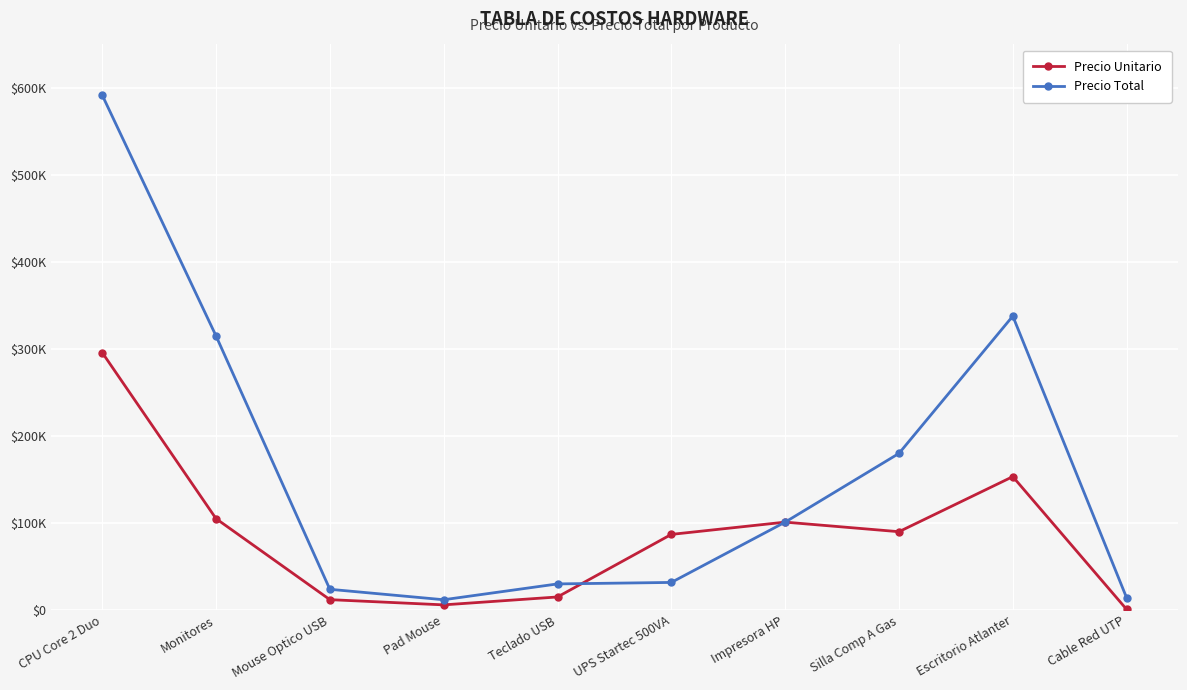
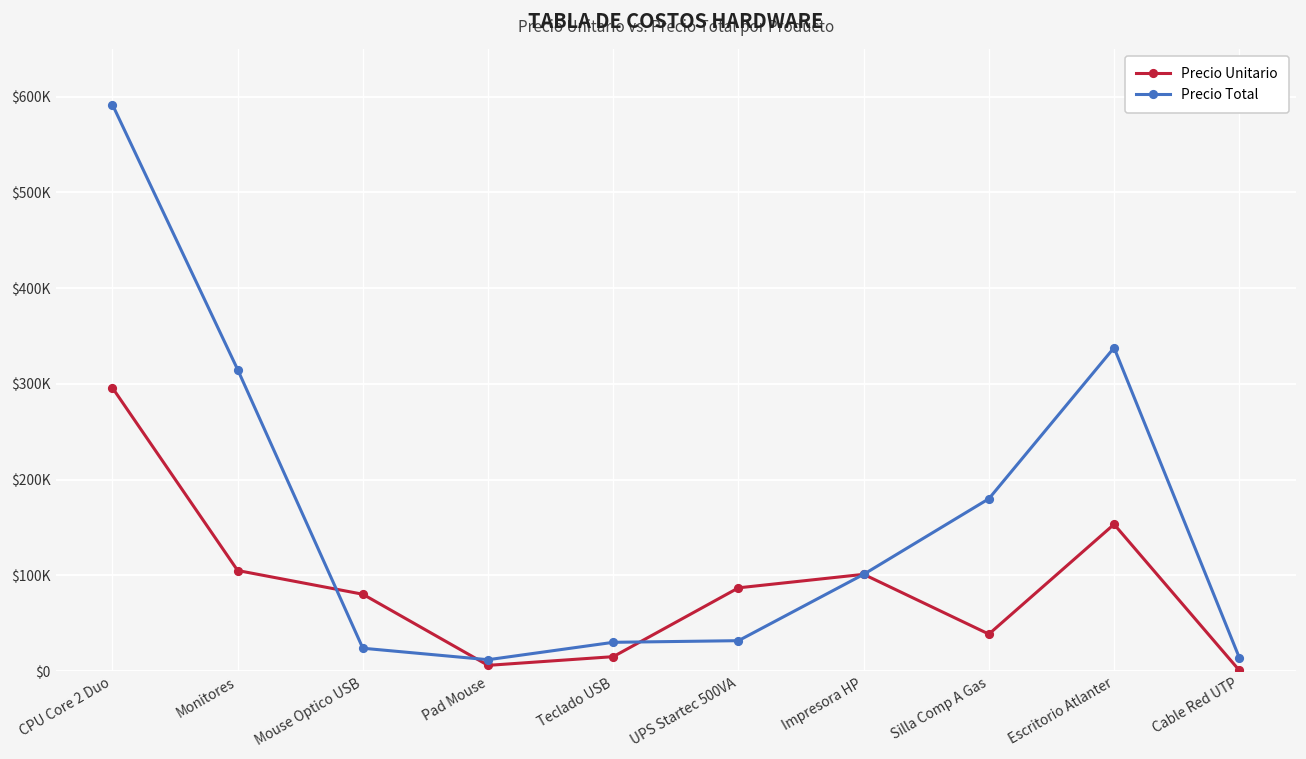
Precio Unitario, Mouse Optico USB: $10000 -> $80000
Precio Unitario, Silla Comp A Gas: $90000 -> $40000
